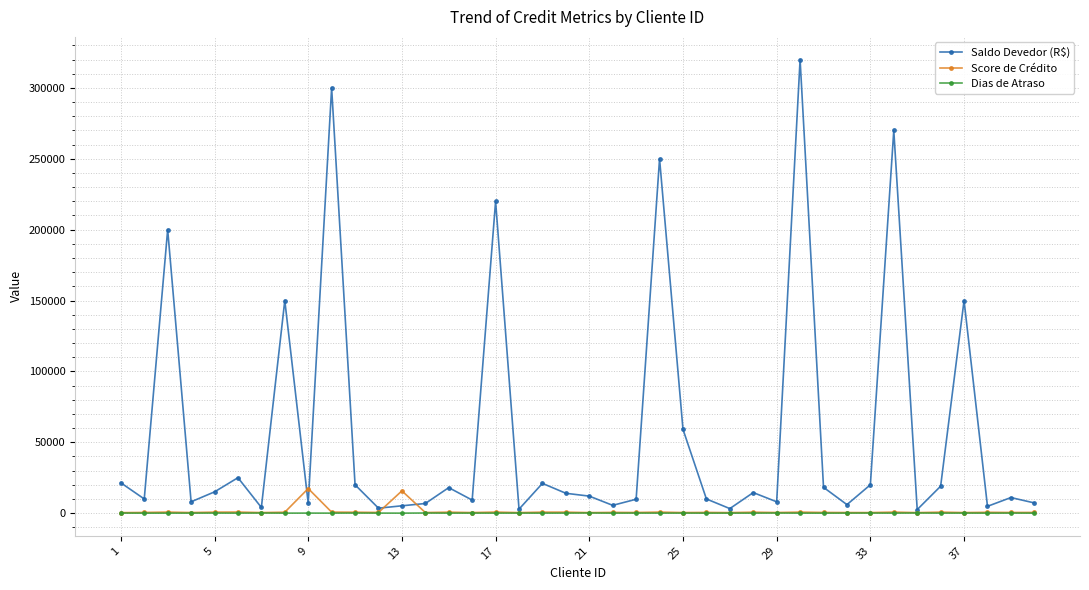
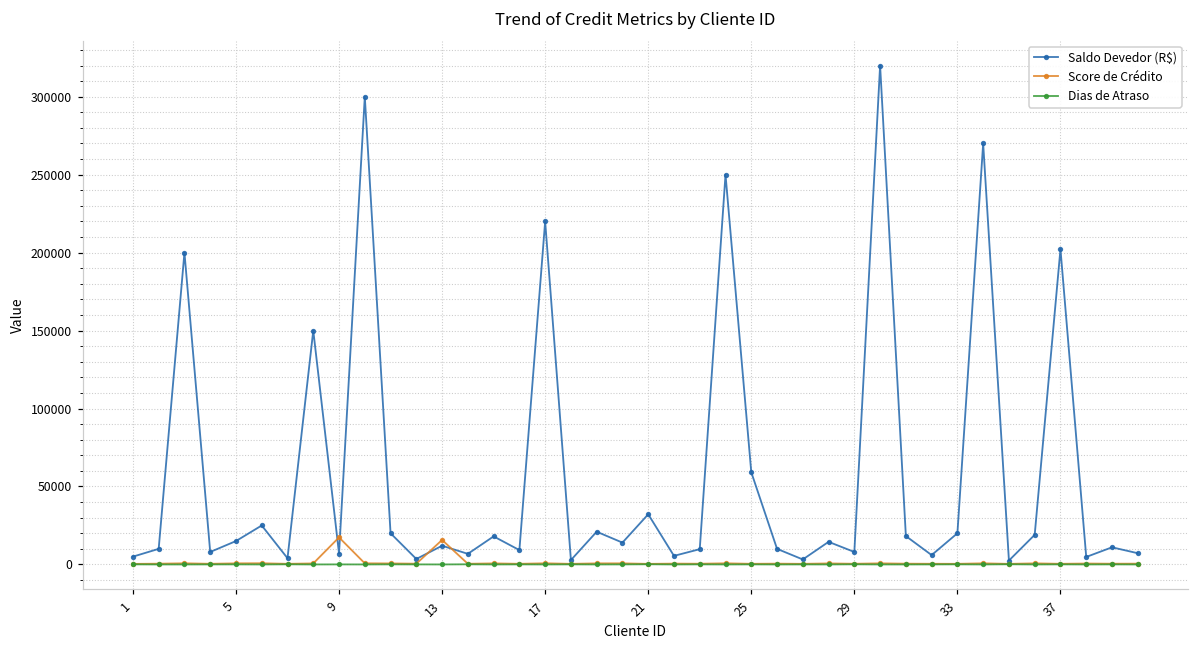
Saldo Devedor (R$), 1: 21000 -> 5000
Saldo Devedor (R$), 13: 5000 -> 12000
Saldo Devedor (R$), 21: 12000 -> 32000
Saldo Devedor (R$), 37: 150000 -> 202000
